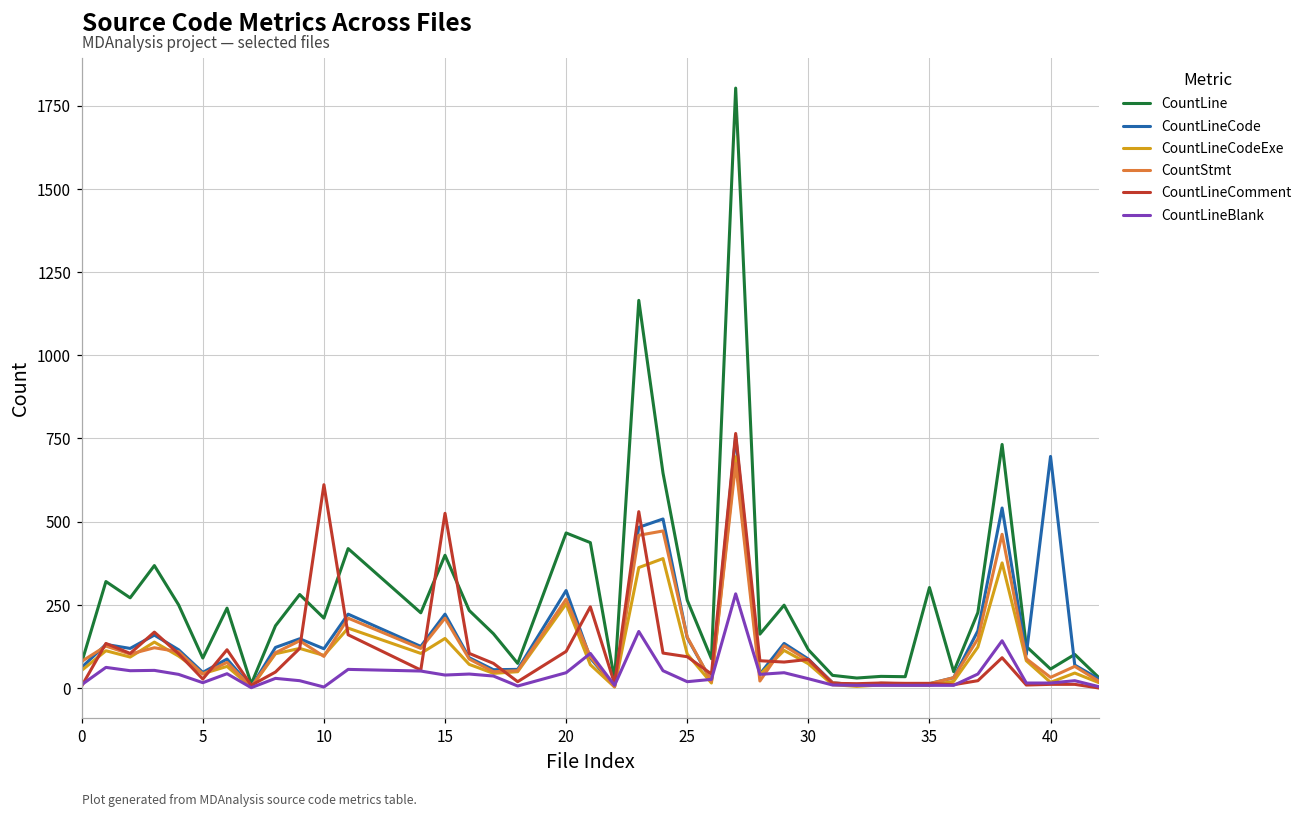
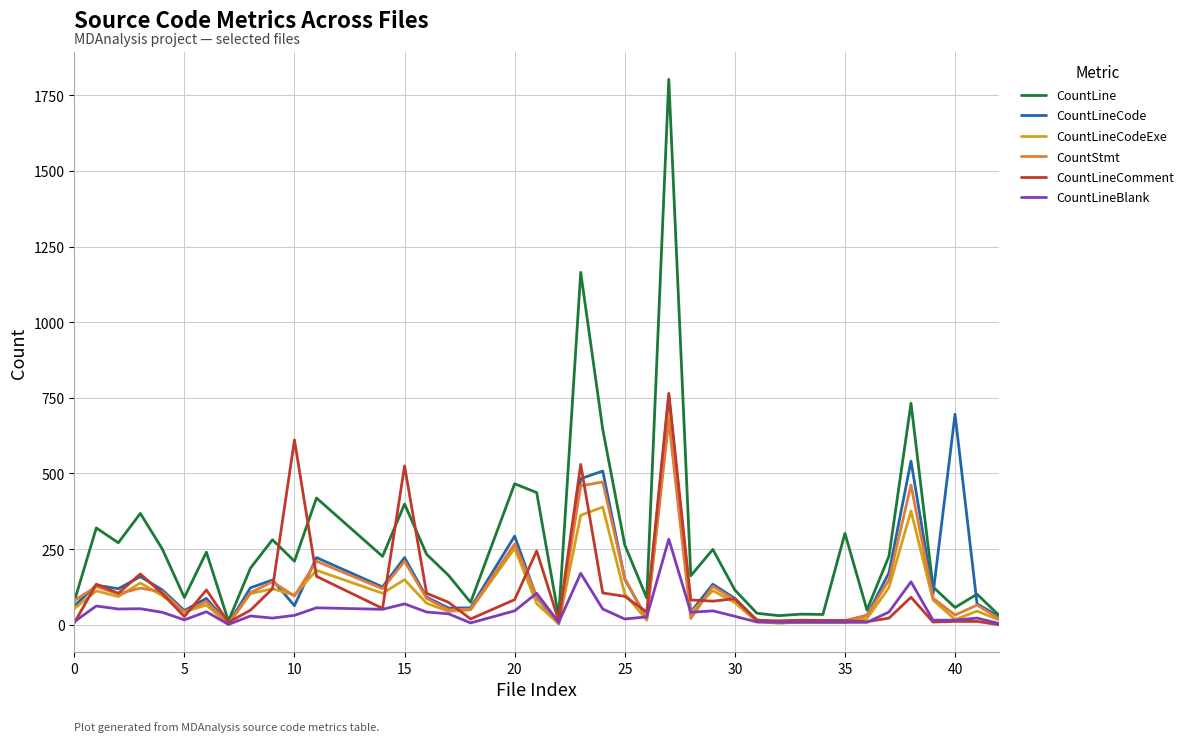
CountLineCode, 10: 120 -> 60
CountLineBlank, 10: 0 -> 30
CountLineBlank, 15: 40 -> 70
CountLineComment, 20: 110 -> 80
